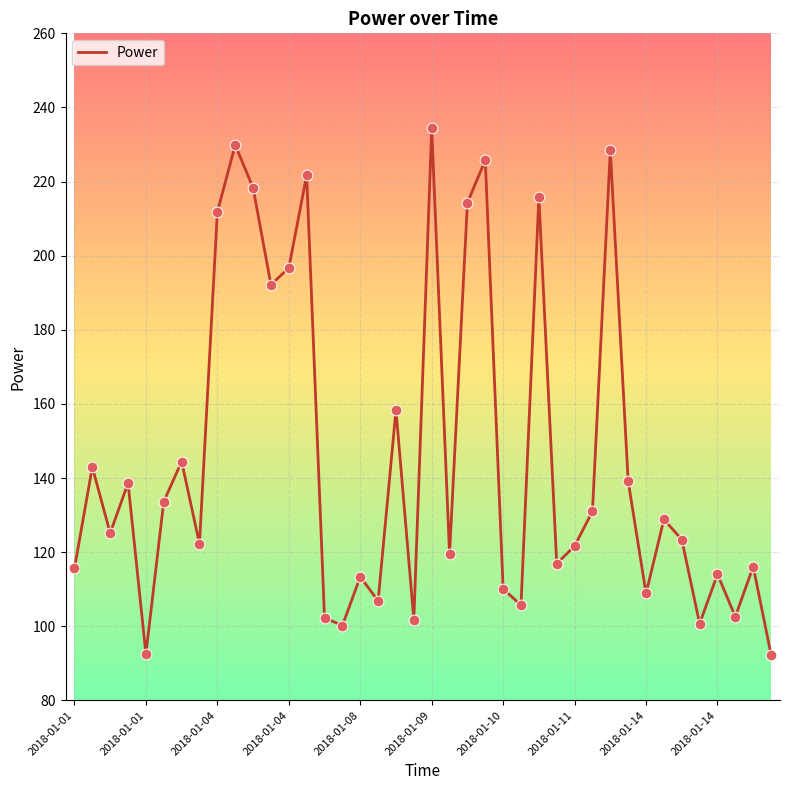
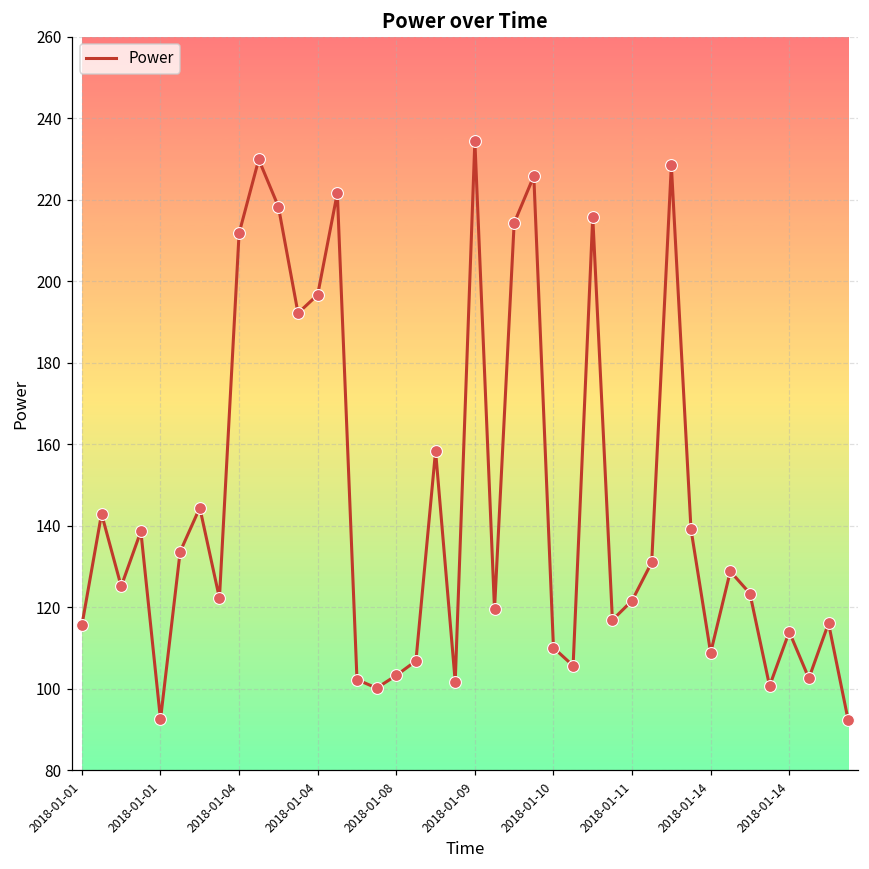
2018-01-08: 113 -> 103
